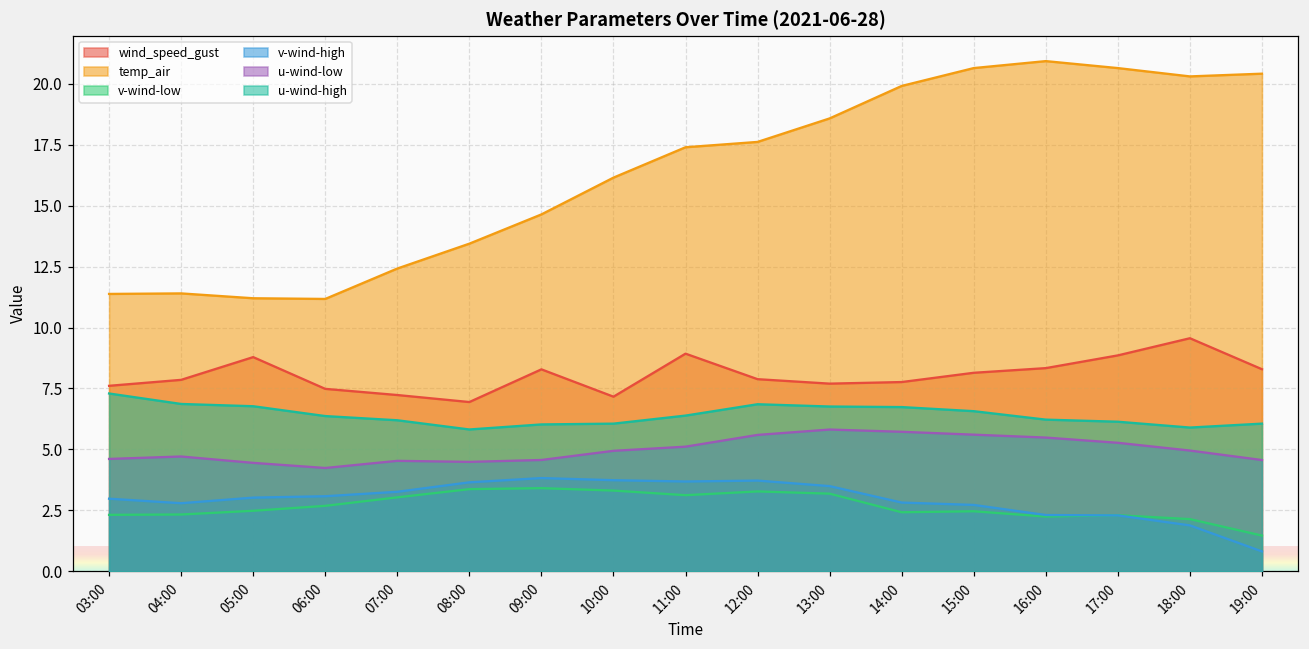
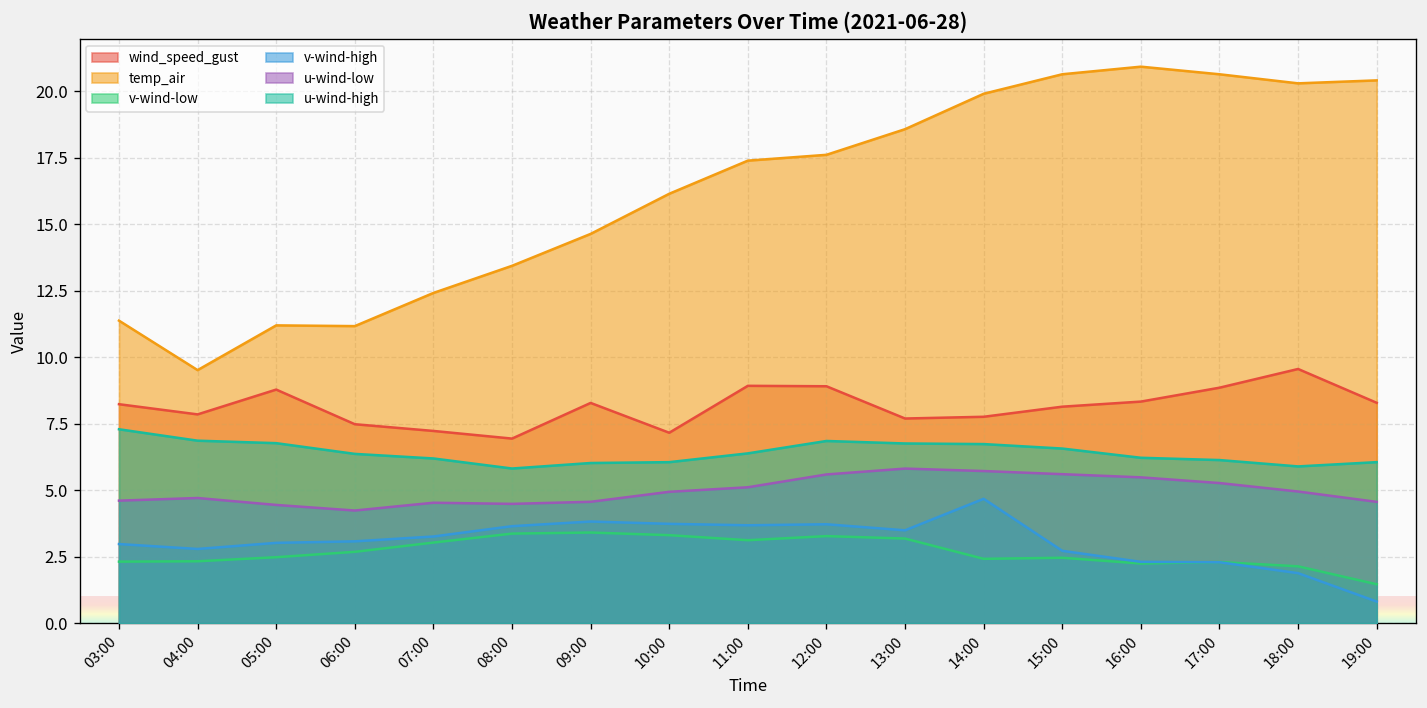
wind_speed_gust, 03:00: 7.6 -> 8.2
temp_air, 04:00: 11.4 -> 9.5
wind_speed_gust, 12:00: 7.9 -> 8.9
v-wind-high, 14:00: 2.8 -> 4.7
